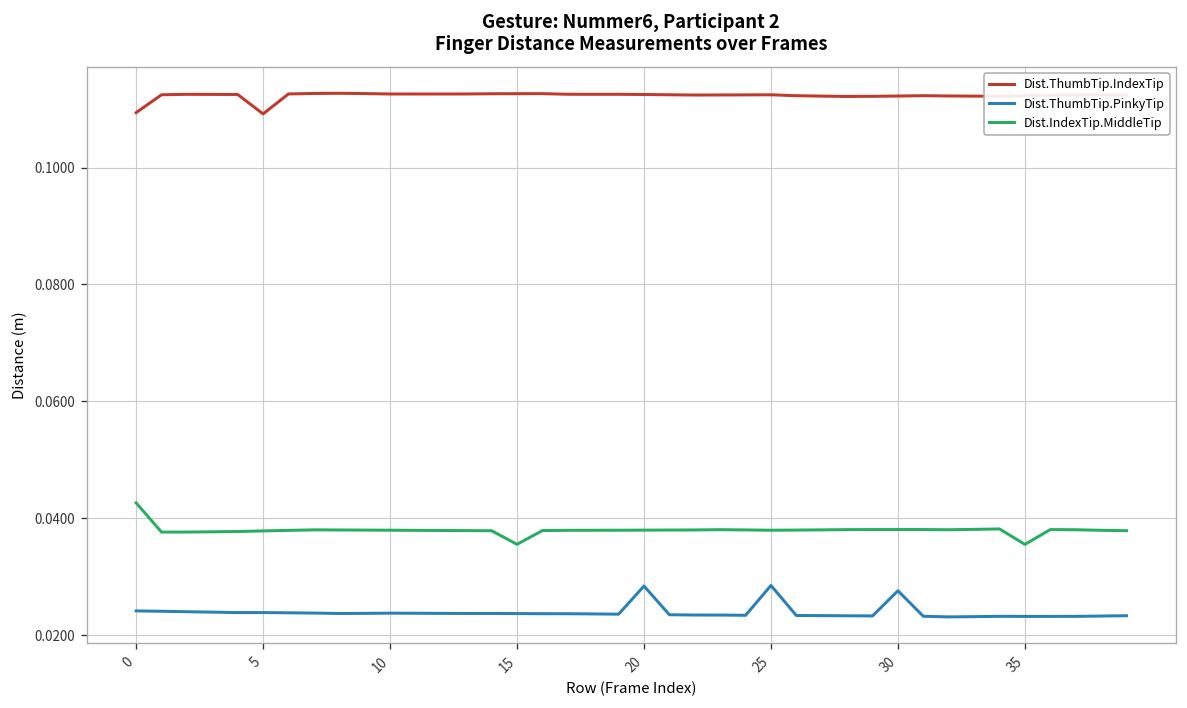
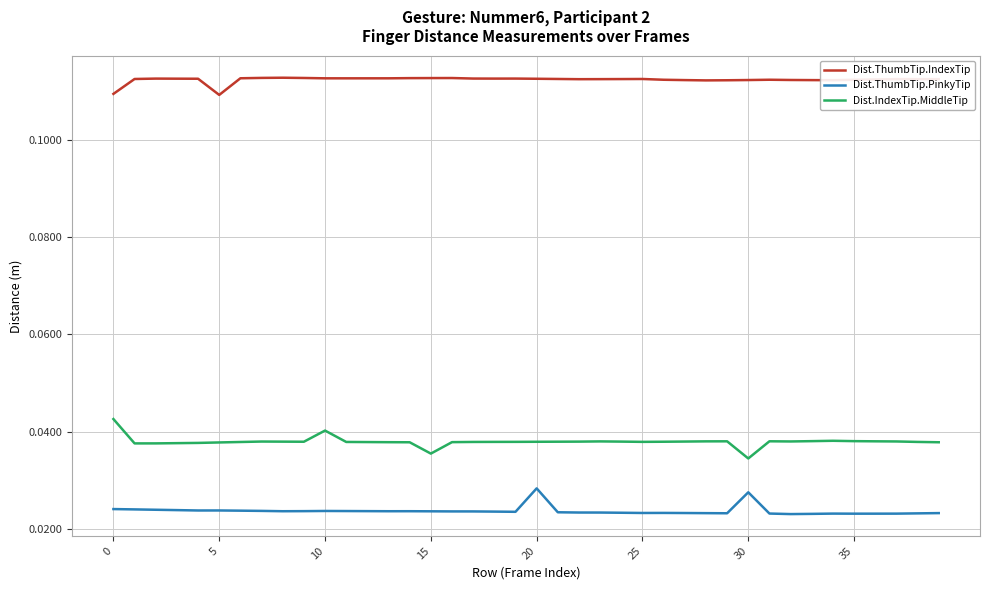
Dist.IndexTip.MiddleTip, 10: 0.038 -> 0.040
Dist.ThumbTip.PinkyTip, 25: 0.028 -> 0.023
Dist.IndexTip.MiddleTip, 30: 0.038 -> 0.035
Dist.IndexTip.MiddleTip, 35: 0.036 -> 0.038
